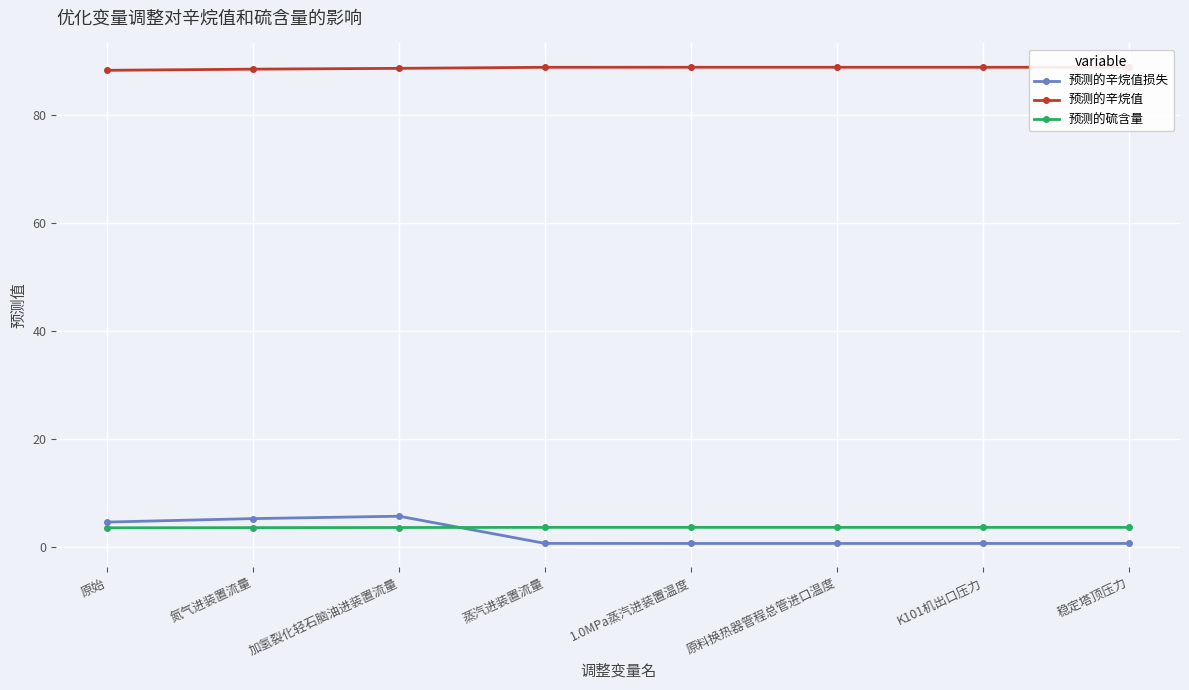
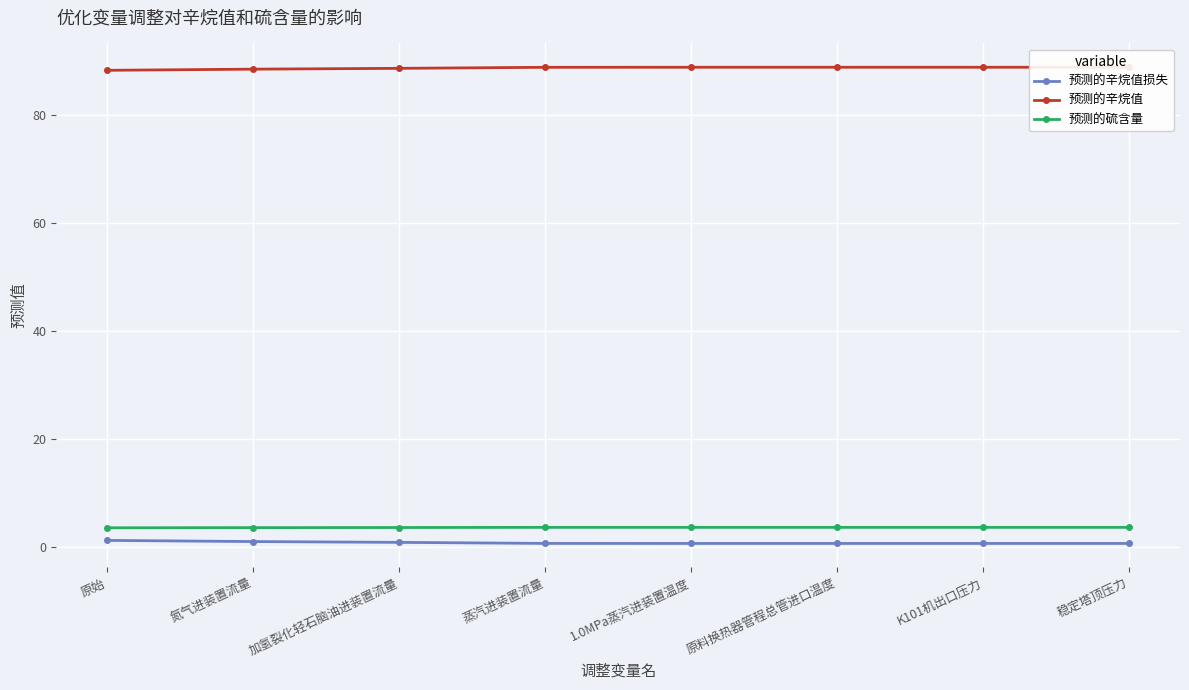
预测的辛烷值损失, 原始: 5 -> 1
预测的辛烷值损失, 氮气进装置流量: 5 -> 1
预测的辛烷值损失, 加氢裂化轻石脑油进装置流量: 6 -> 1
